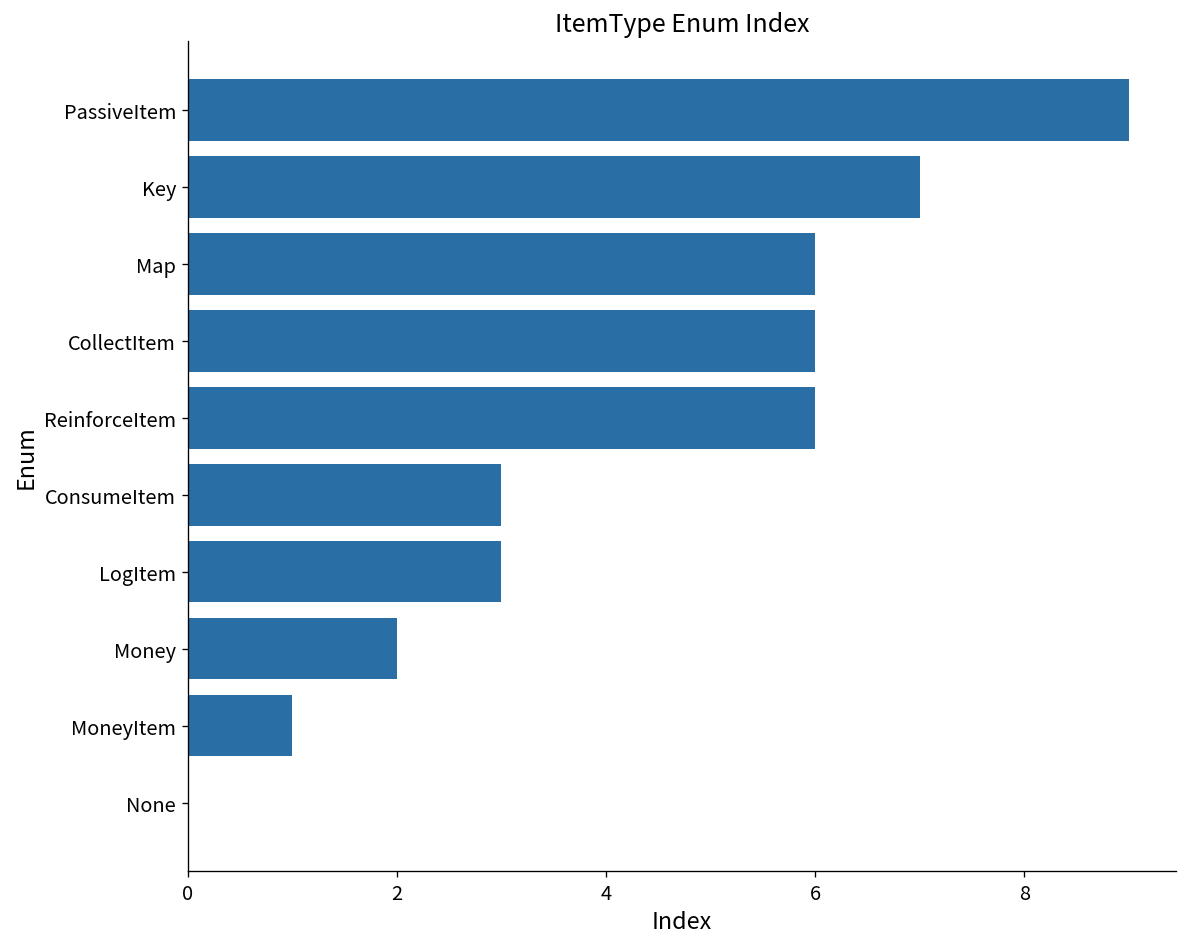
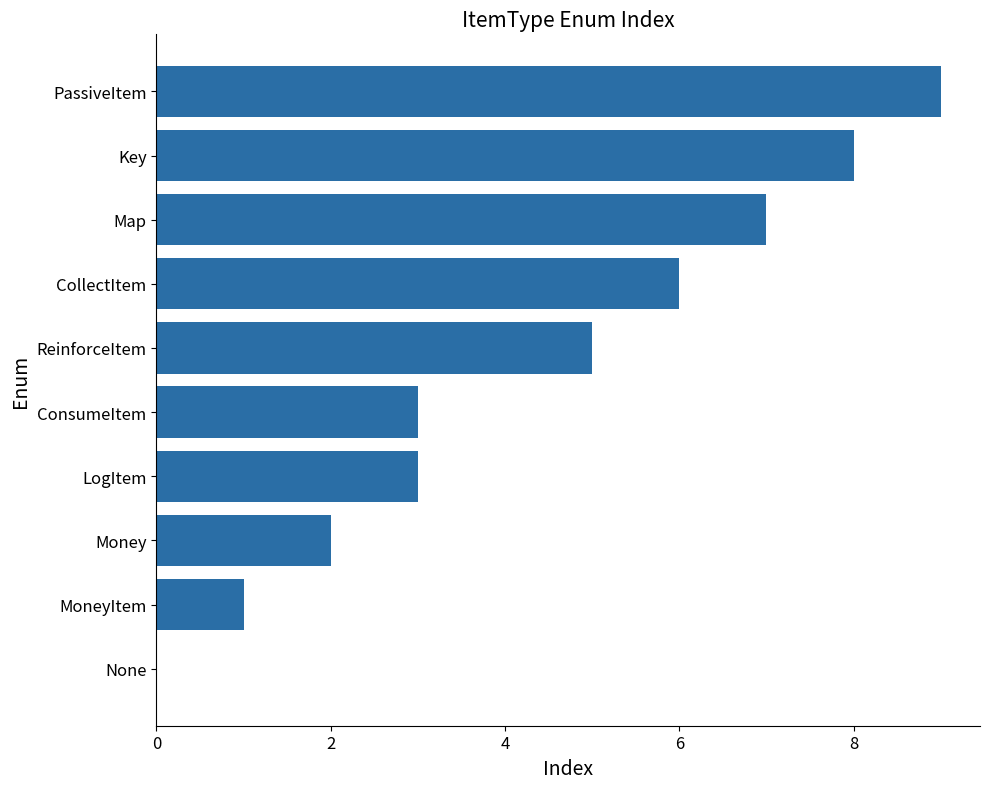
Key: 7 -> 8
Map: 6 -> 7
ReinforceItem: 6 -> 5
